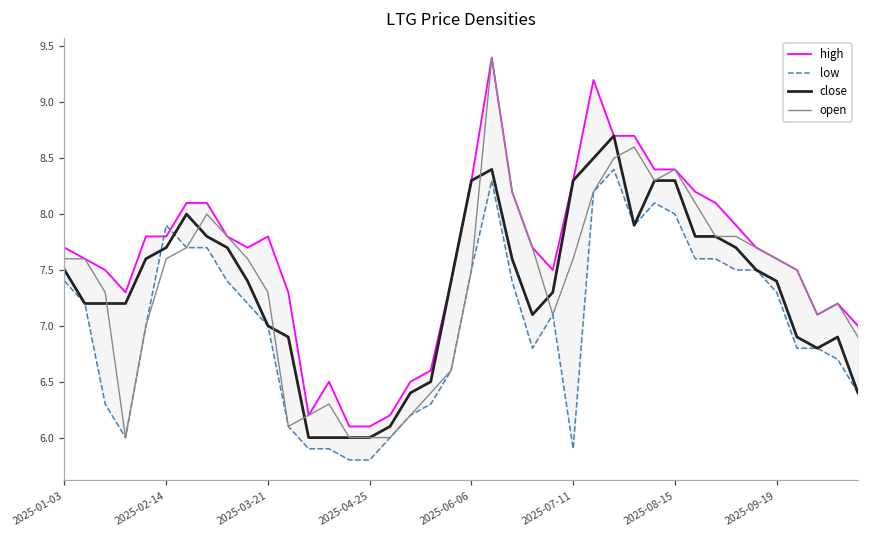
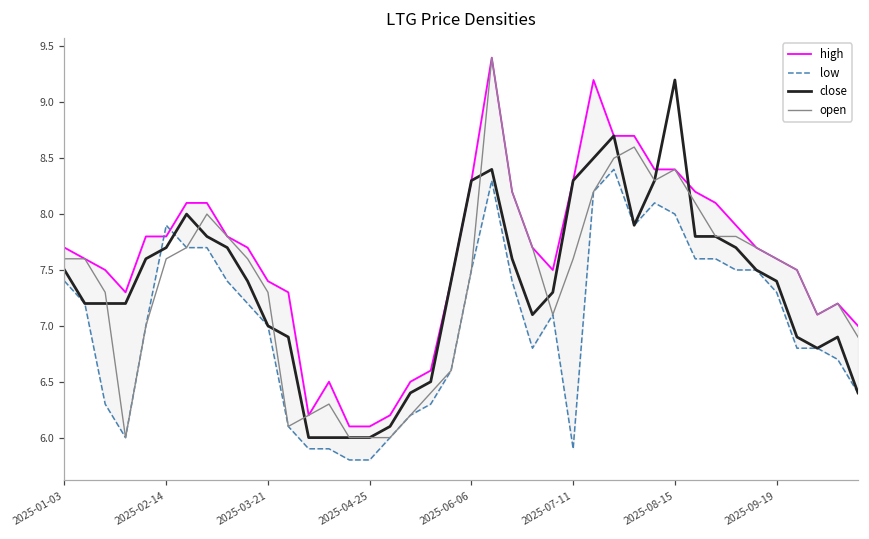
high, 2025-03-21: 7.8 -> 7.4
close, 2025-08-15: 8.3 -> 9.2
